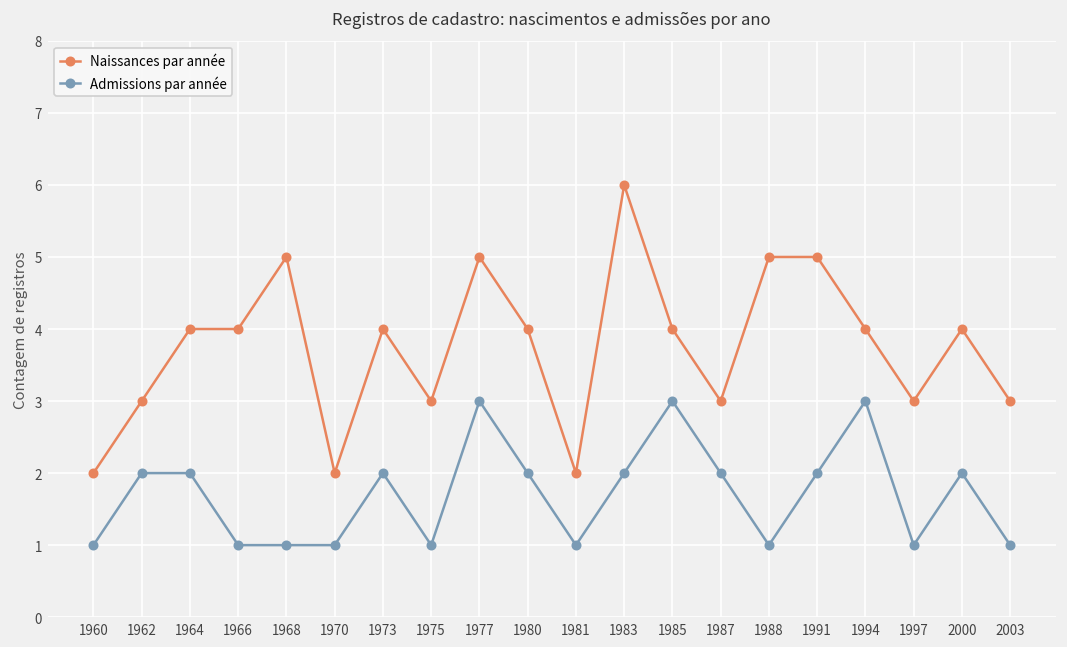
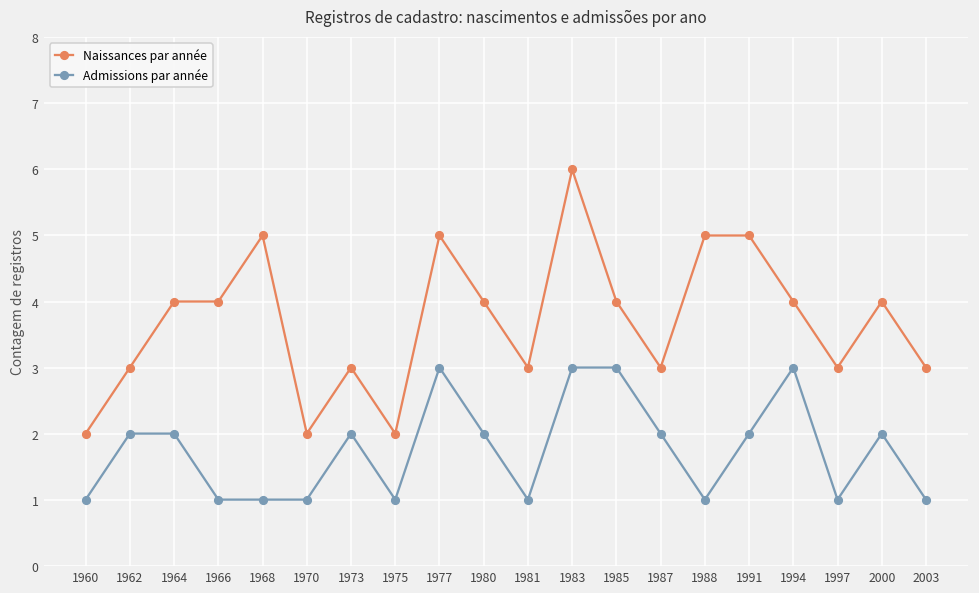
Naissances par année, 1973: 4 -> 3
Naissances par année, 1975: 3 -> 2
Naissances par année, 1981: 2 -> 3
Admissions par année, 1983: 2 -> 3
